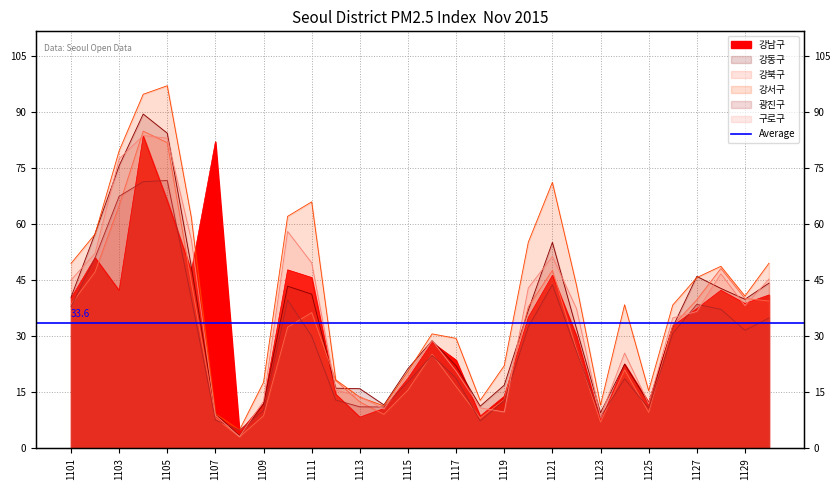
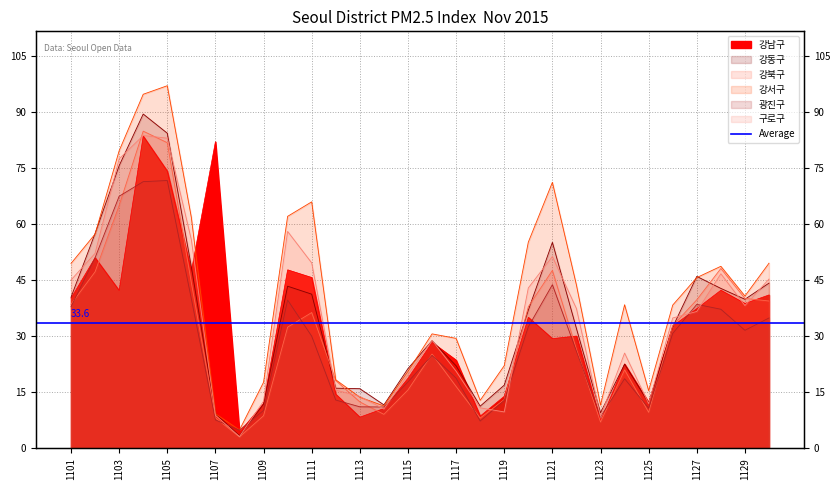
강남구, 1105: 66 -> 74
강남구, 1121: 46 -> 29
